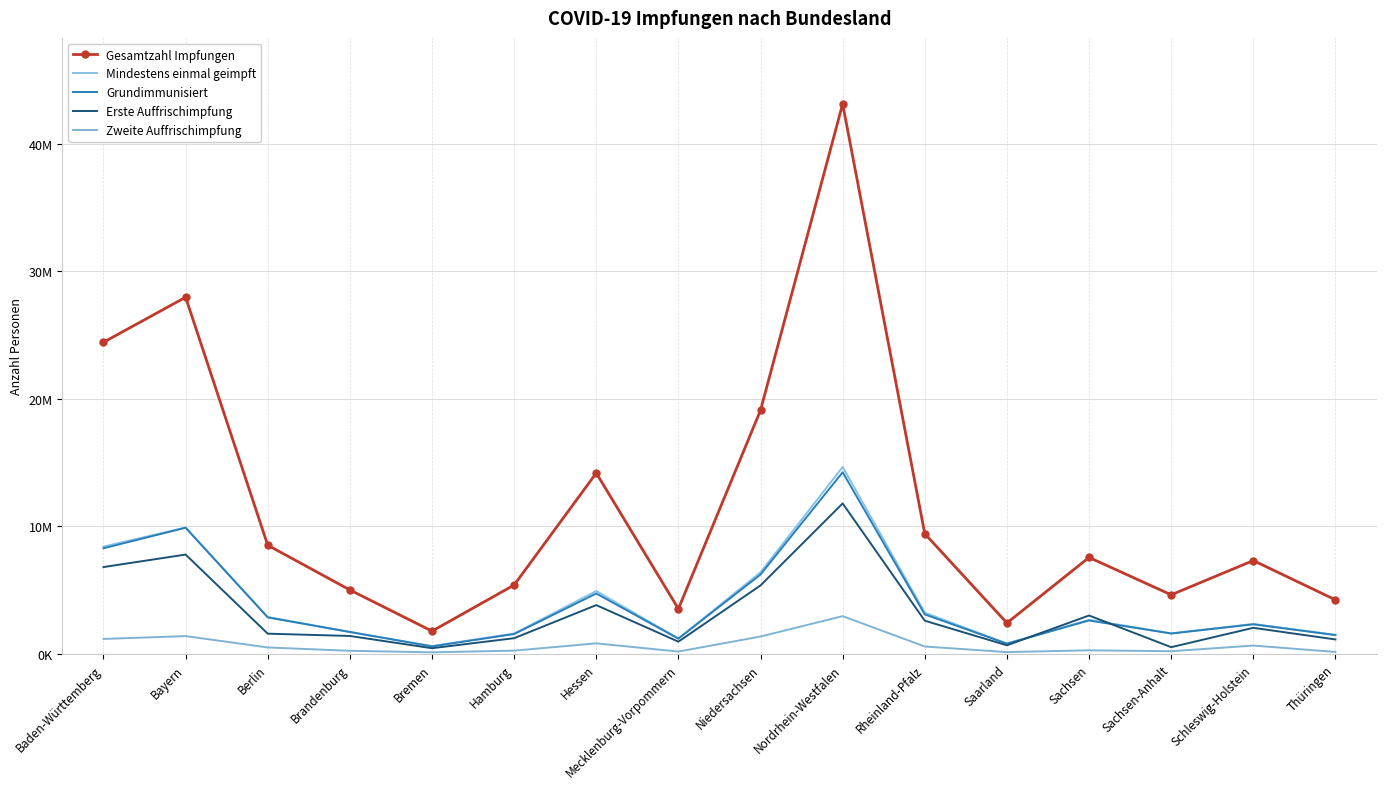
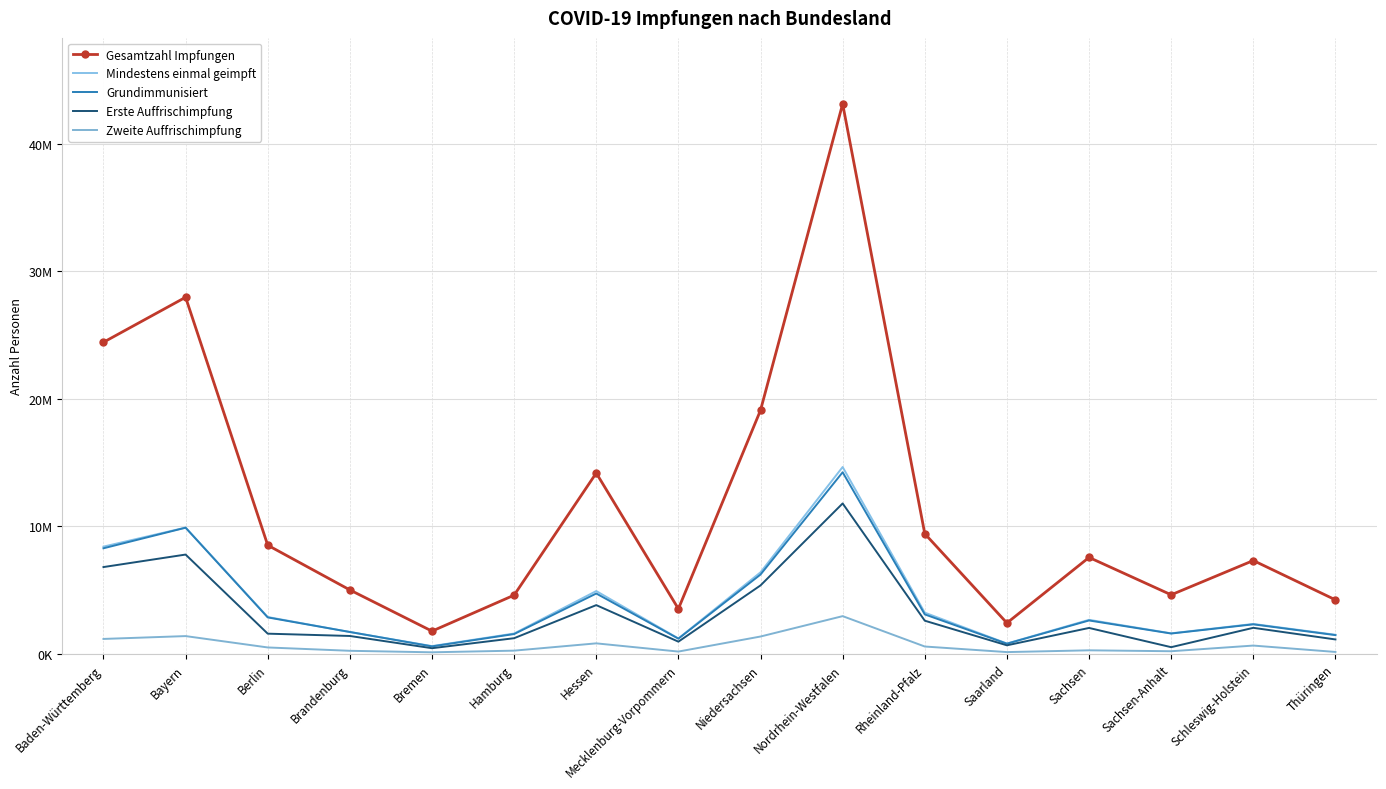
Gesamtzahl Impfungen, Hamburg: 5400000 -> 4600000
Erste Auffrischimpfung, Sachsen: 3000000 -> 2000000
